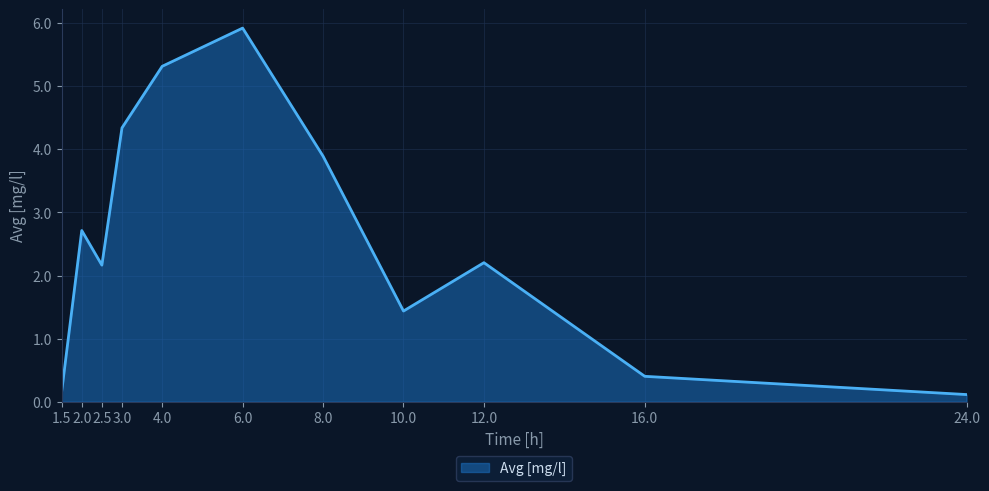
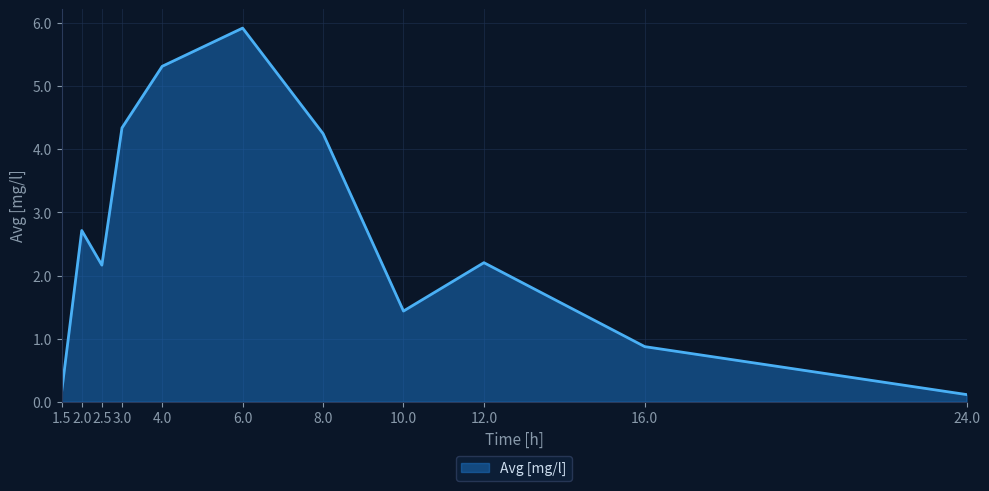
8.0: 3.9 -> 4.2
16.0: 0.4 -> 0.9
